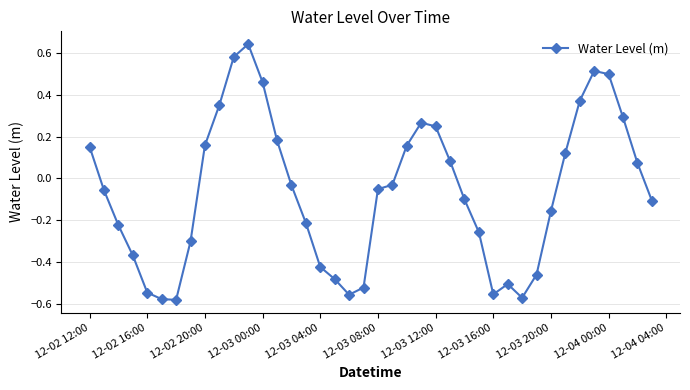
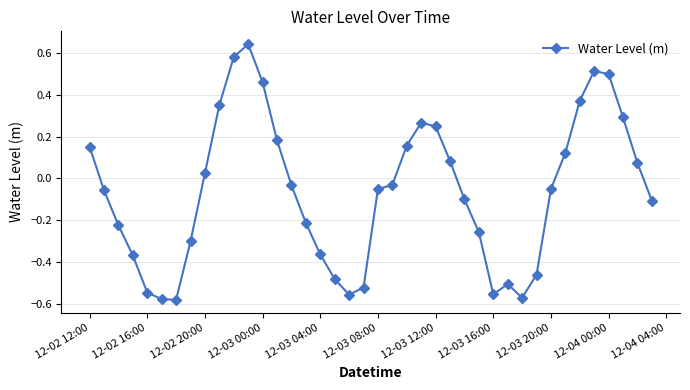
12-02 20:00: 0.16 -> 0.02
12-03 04:00: -0.42 -> -0.36
12-03 20:00: -0.16 -> -0.05
